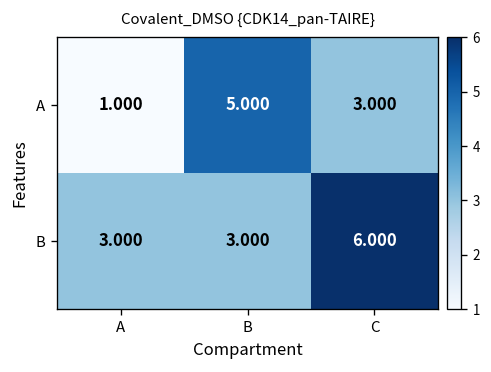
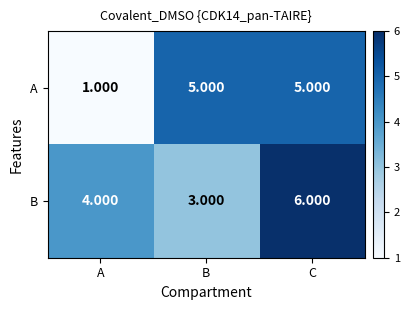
A, C: 3.000 -> 5.000
B, A: 3.000 -> 4.000
